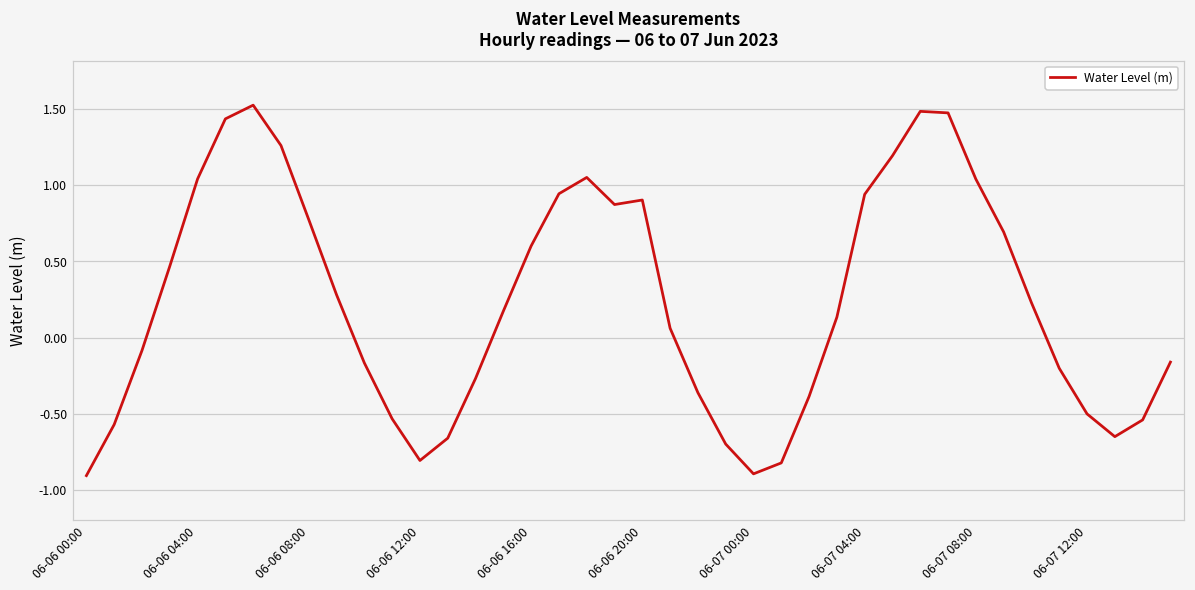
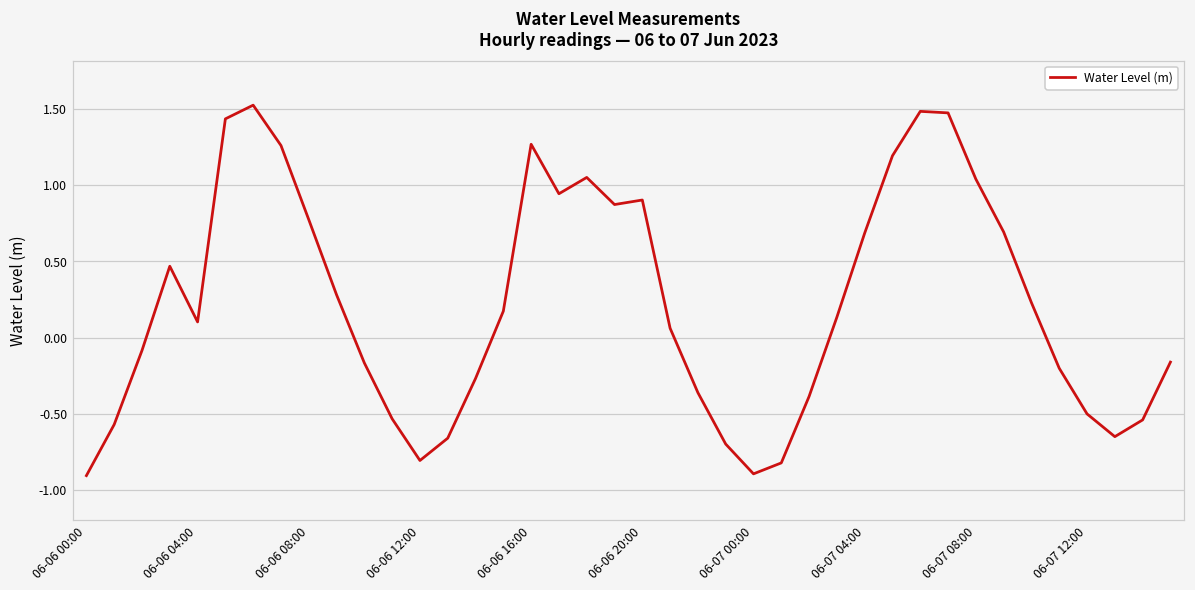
06-06 04:00: 1.04 -> 0.10
06-06 16:00: 0.60 -> 1.27
06-07 04:00: 0.94 -> 0.68
